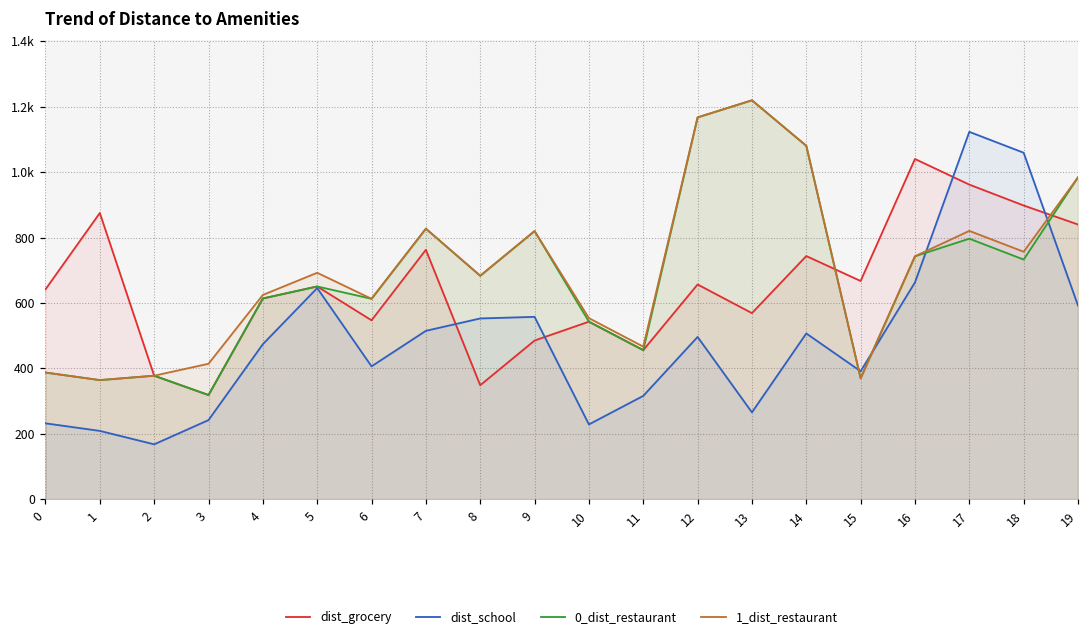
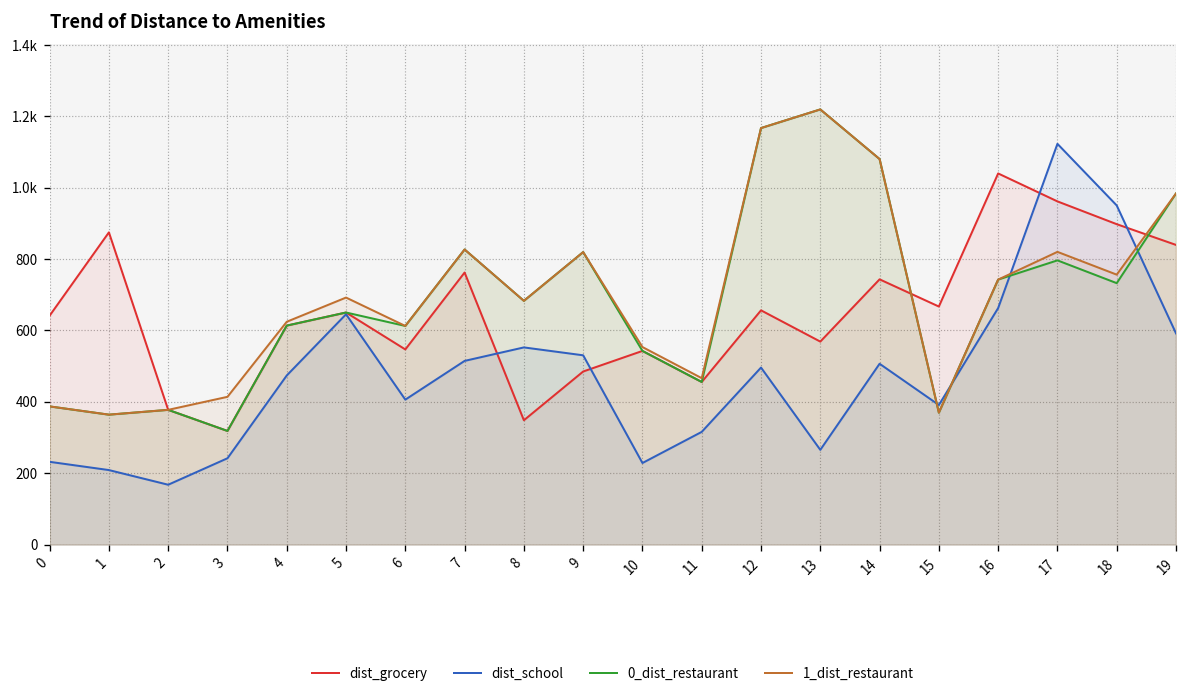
dist_school, 9: 560 -> 530
dist_school, 18: 1060 -> 950
